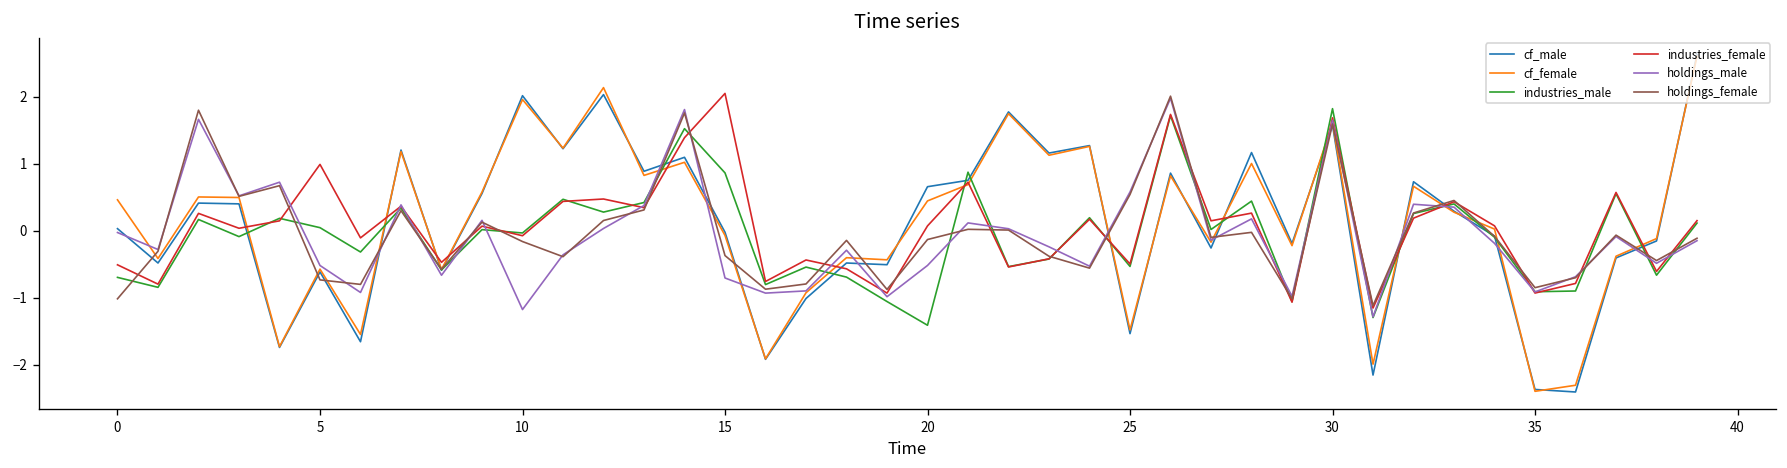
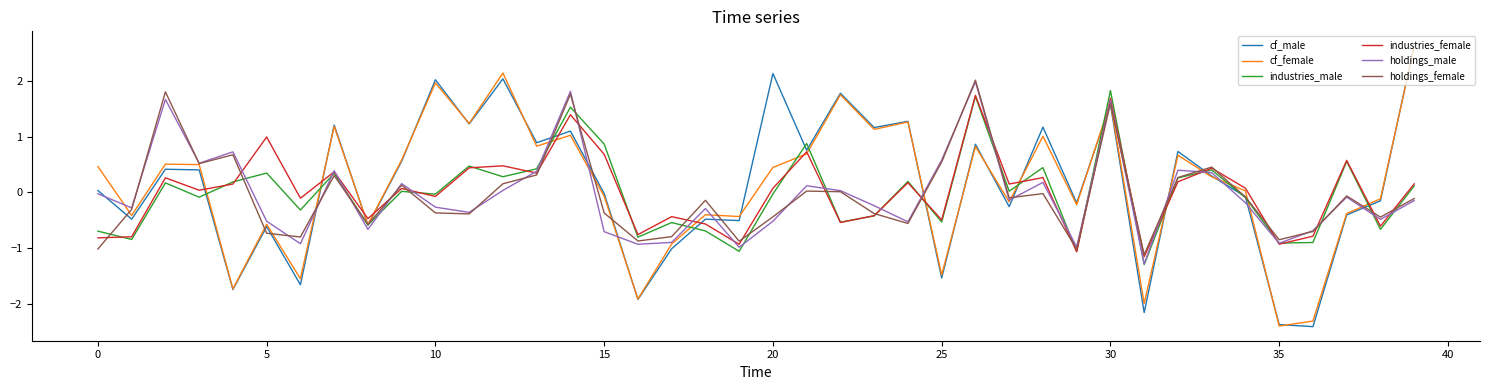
industries_female, 0: -0.5 -> -0.8
industries_male, 5: 0.0 -> 0.3
holdings_male, 10: -1.2 -> -0.3
holdings_female, 10: -0.2 -> -0.4
industries_female, 15: 2.1 -> 0.7
cf_male, 20: 0.7 -> 2.1
industries_male, 20: -1.4 -> 0.0
holdings_female, 20: -0.1 -> -0.4
